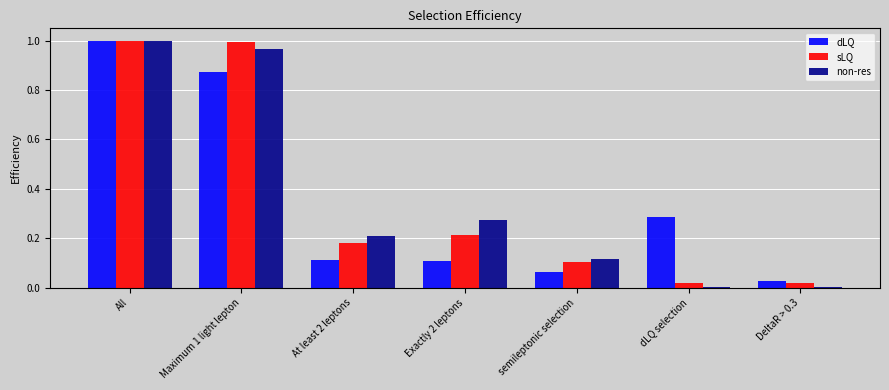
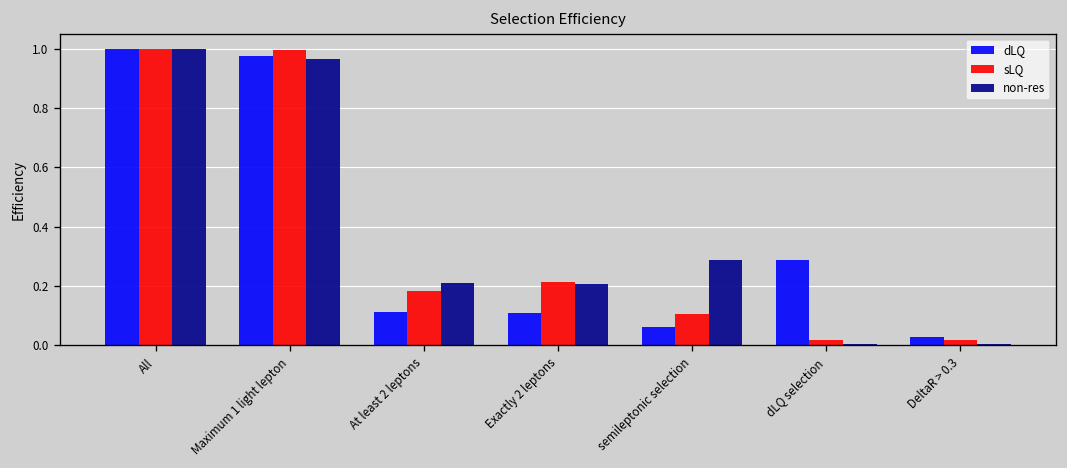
dLQ, Maximum 1 light lepton: 0.87 -> 0.98
non-res, Exactly 2 leptons: 0.27 -> 0.21
non-res, semileptonic selection: 0.12 -> 0.29
